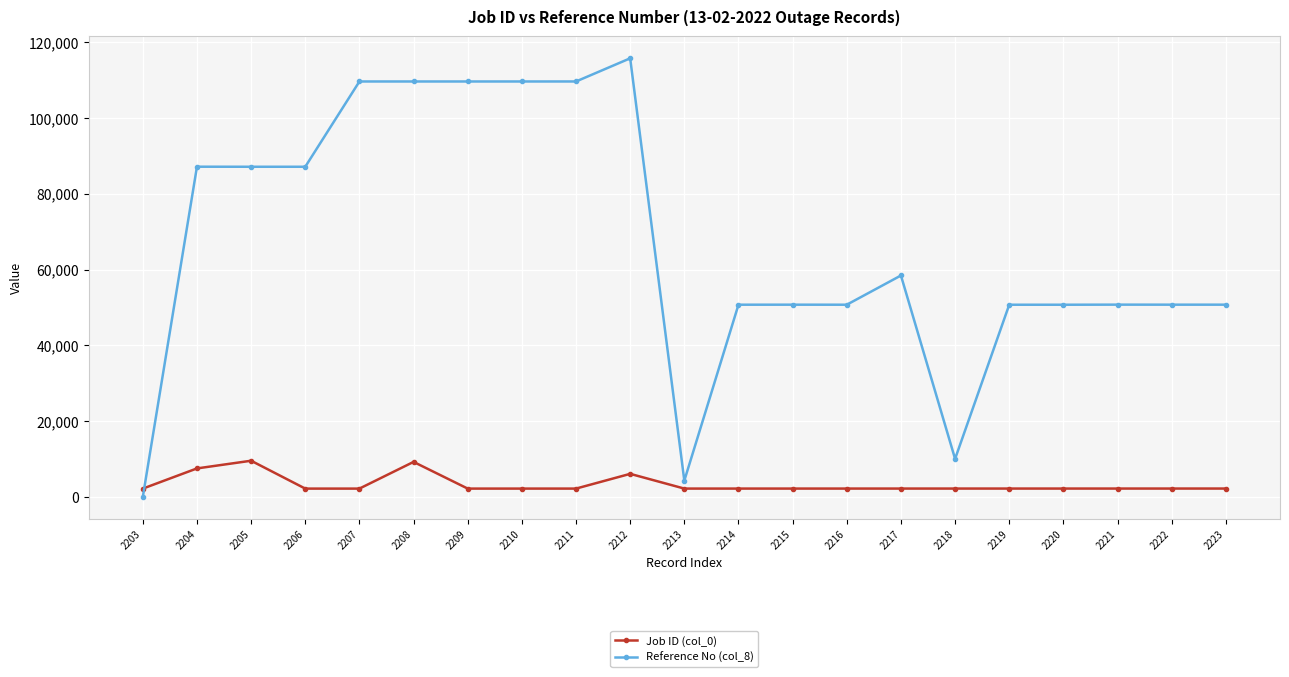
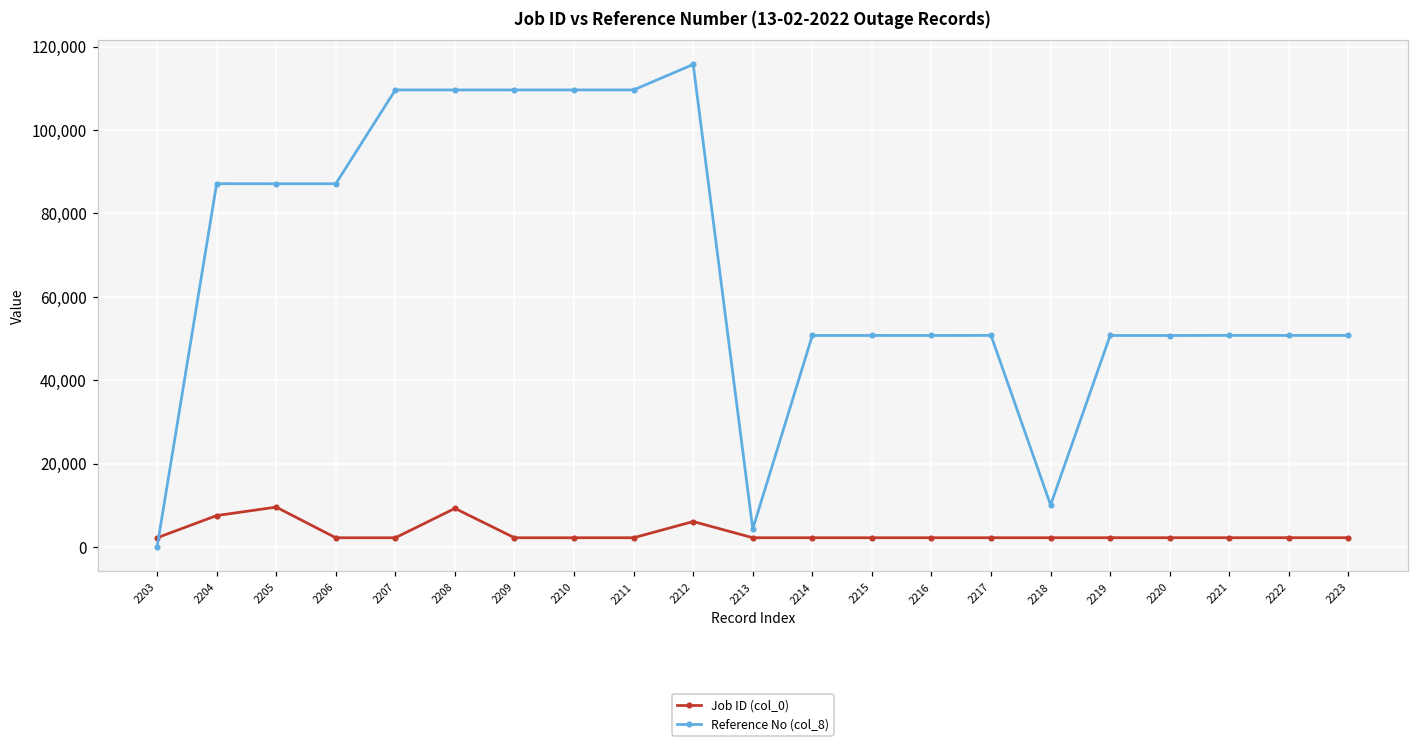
Reference No (col_8), 2217: 58,000 -> 51,000
